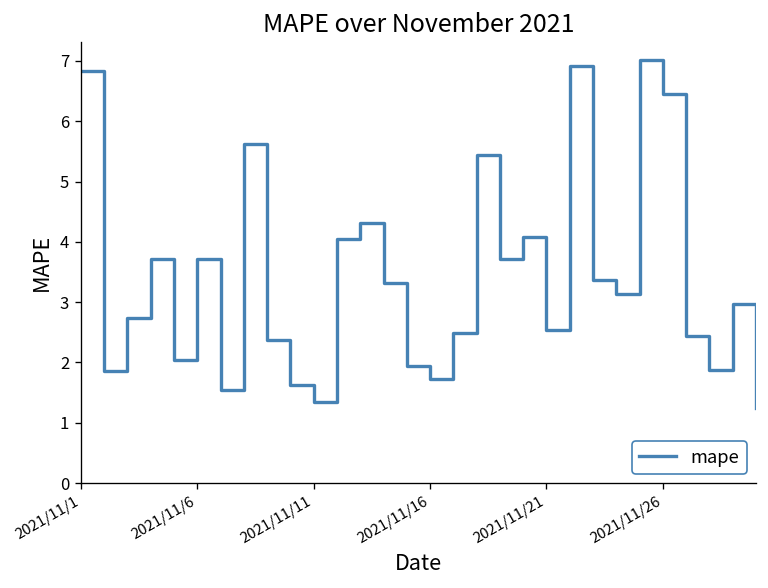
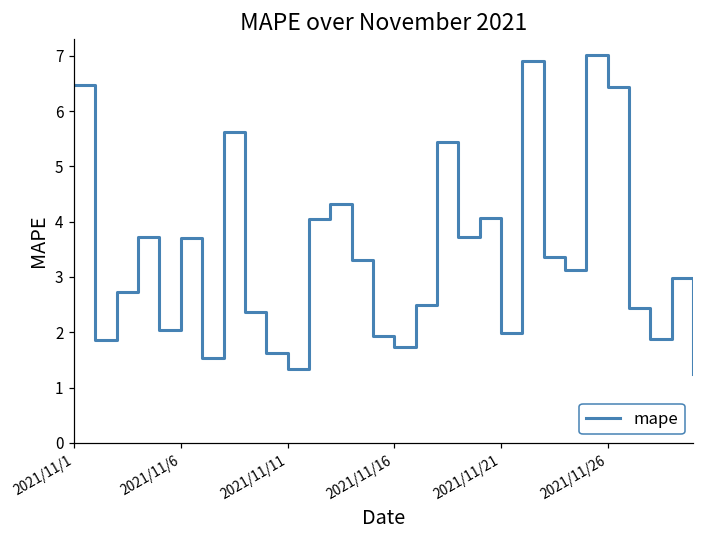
2021/11/1: 6.8 -> 6.5
2021/11/21: 2.5 -> 2.0
